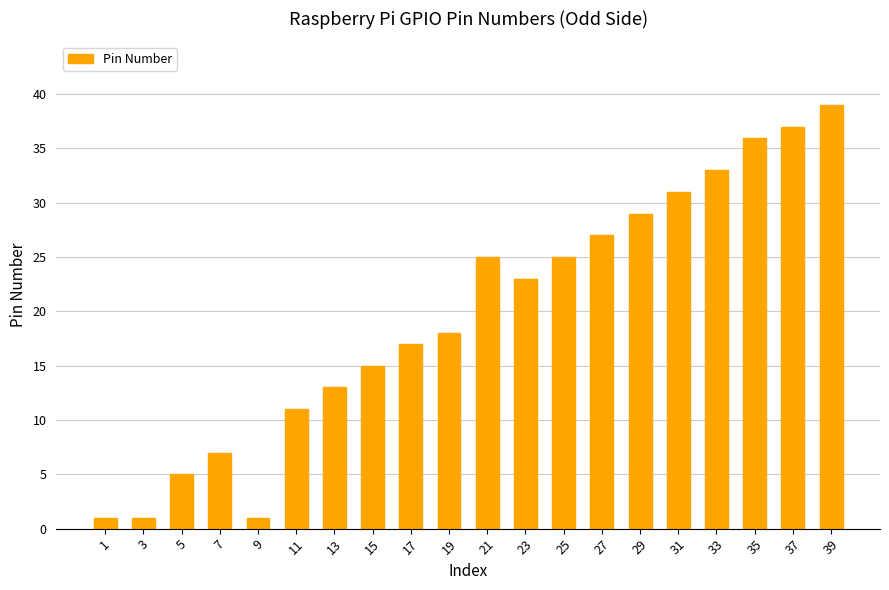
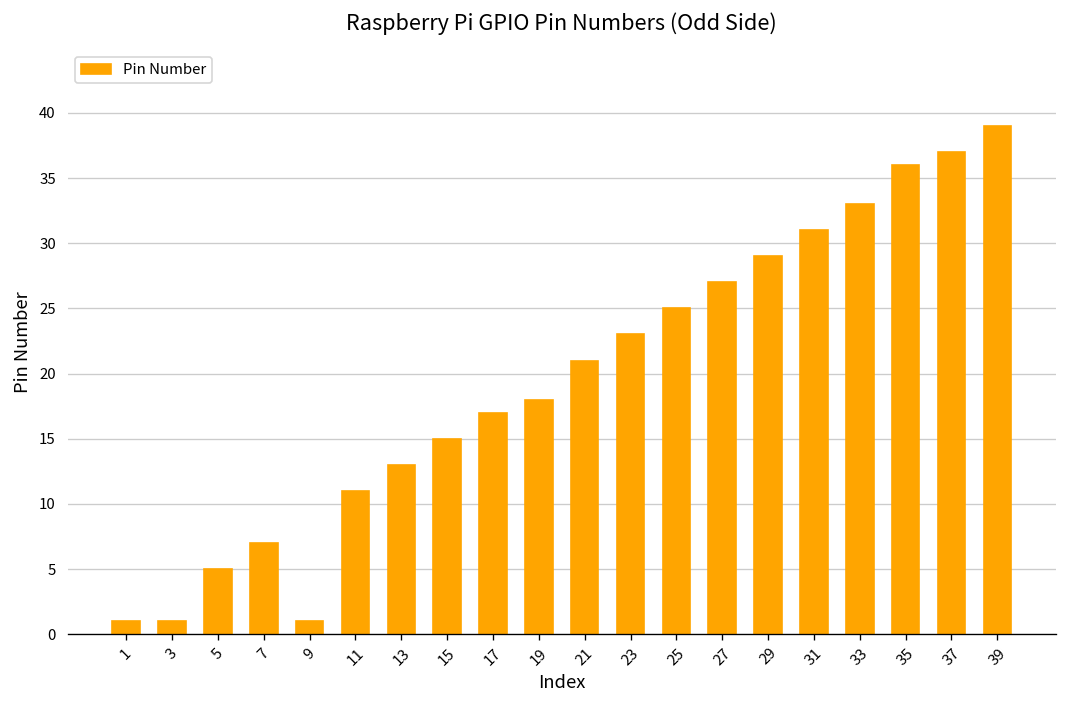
21: 25 -> 21
